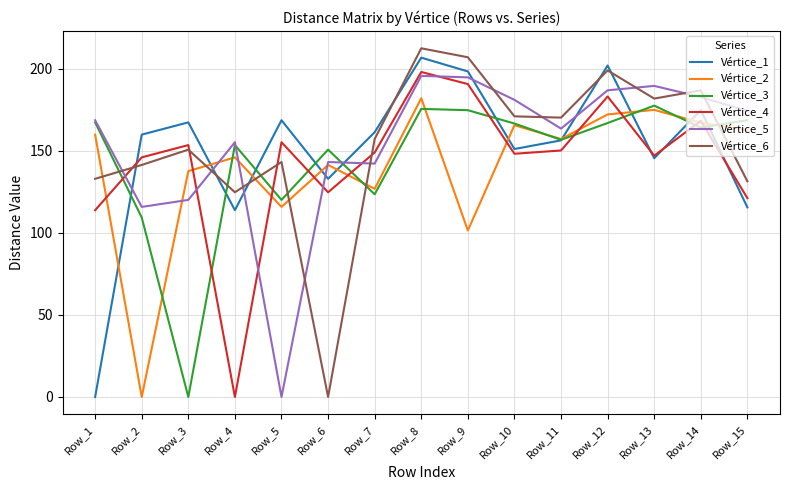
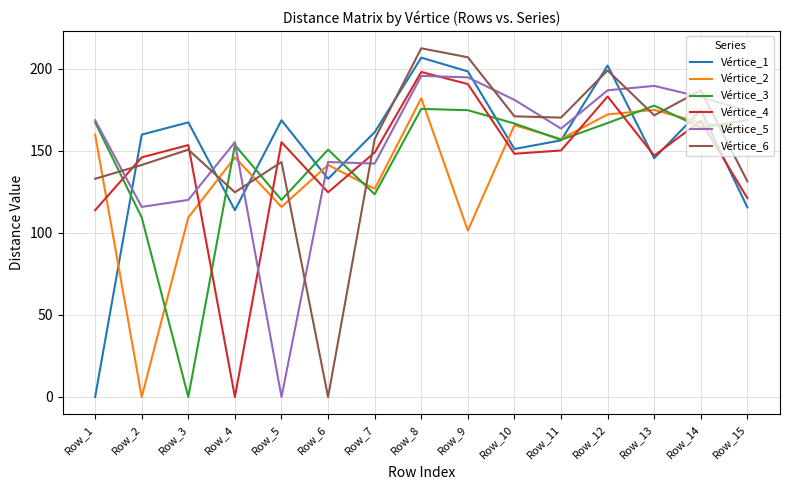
Vértice_2, Row_3: 138 -> 109
Vértice_6, Row_13: 182 -> 172
